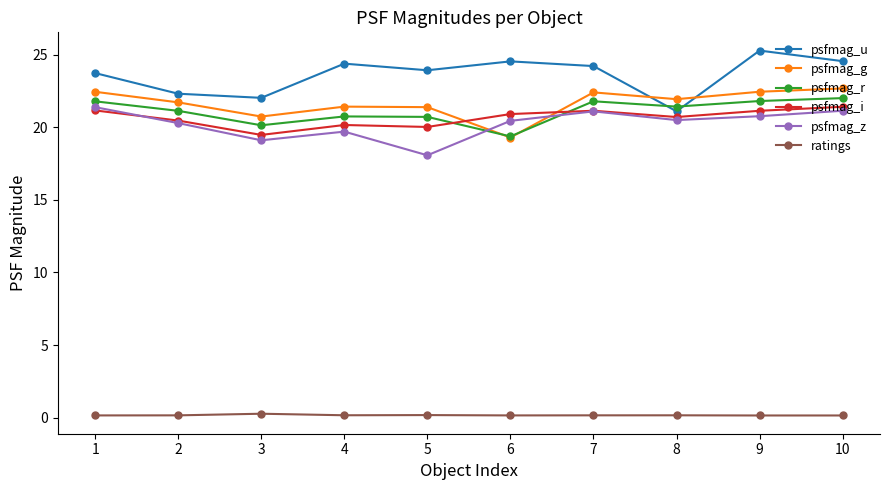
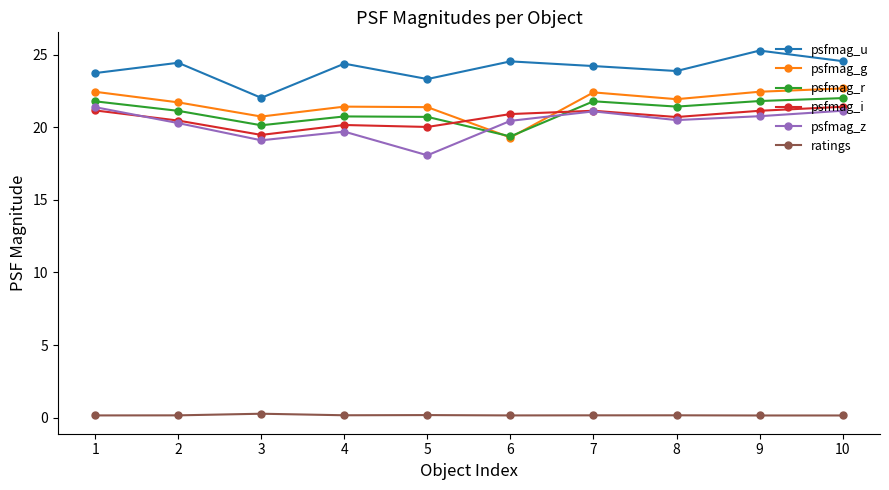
psfmag_u, 2: 22.3 -> 24.4
psfmag_u, 5: 23.9 -> 23.3
psfmag_u, 8: 21.1 -> 23.9
